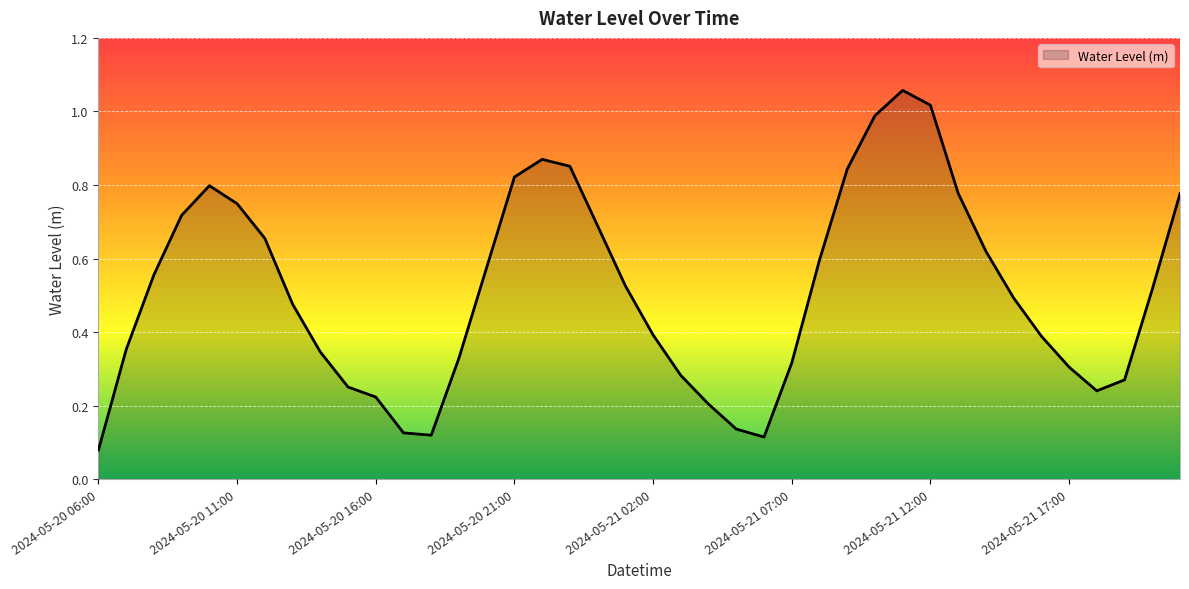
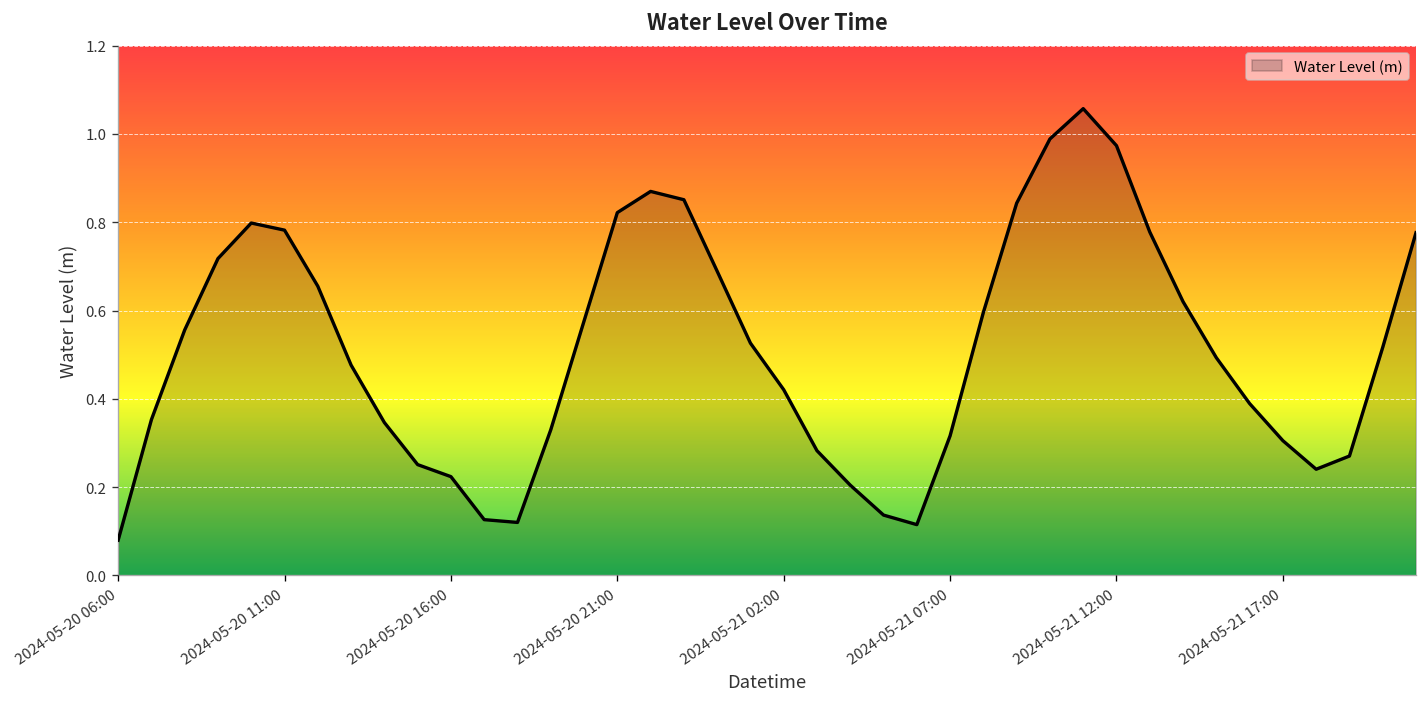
2024-05-20 11:00: 0.75 -> 0.78
2024-05-21 02:00: 0.39 -> 0.42
2024-05-21 12:00: 1.02 -> 0.97
